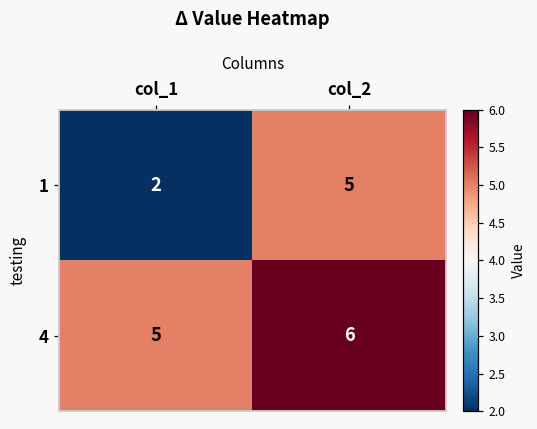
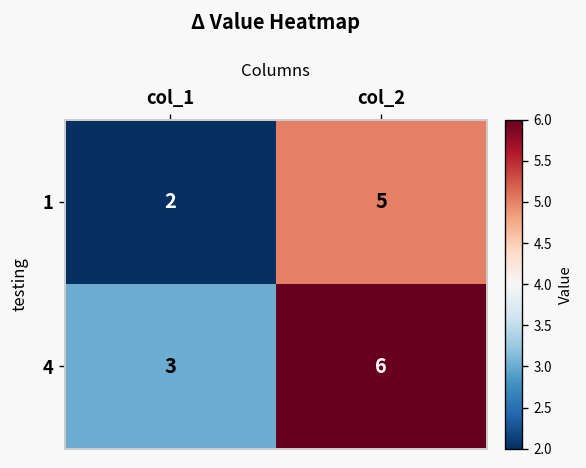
4, col_1: 5 -> 3
